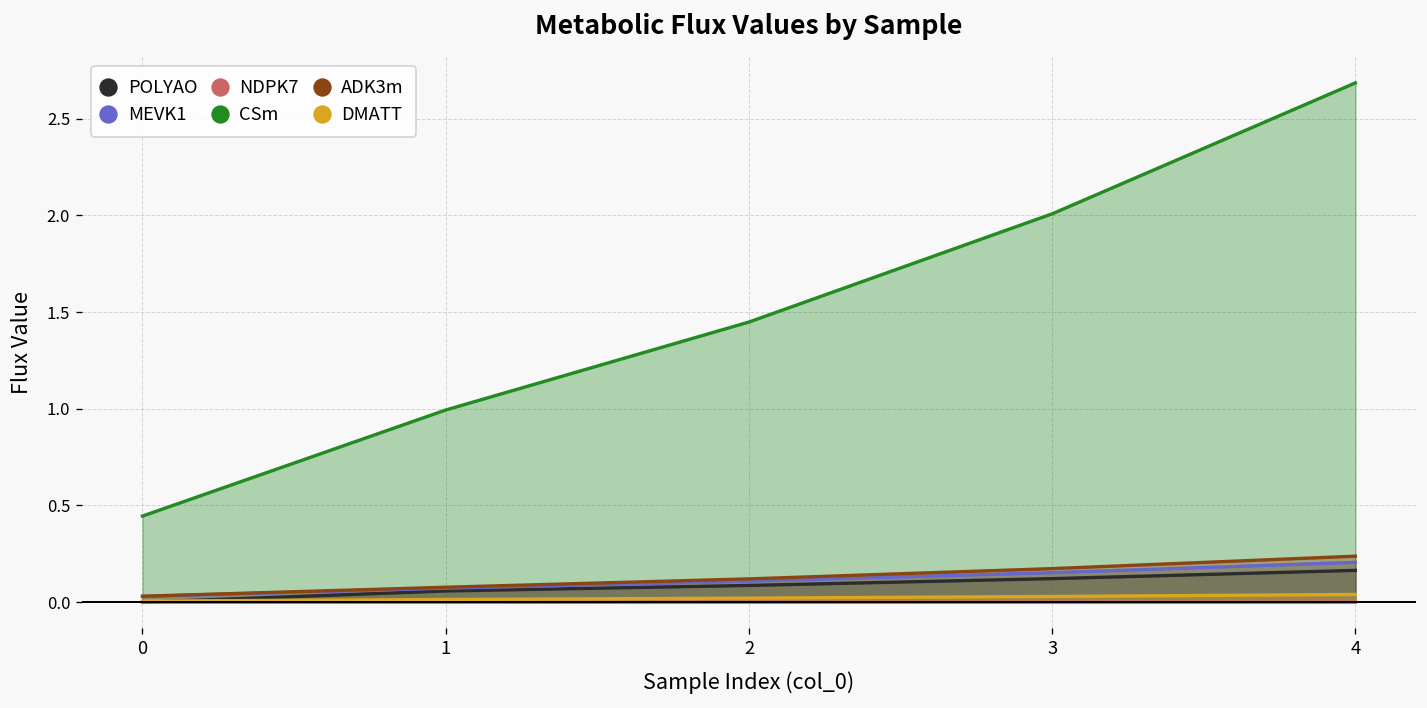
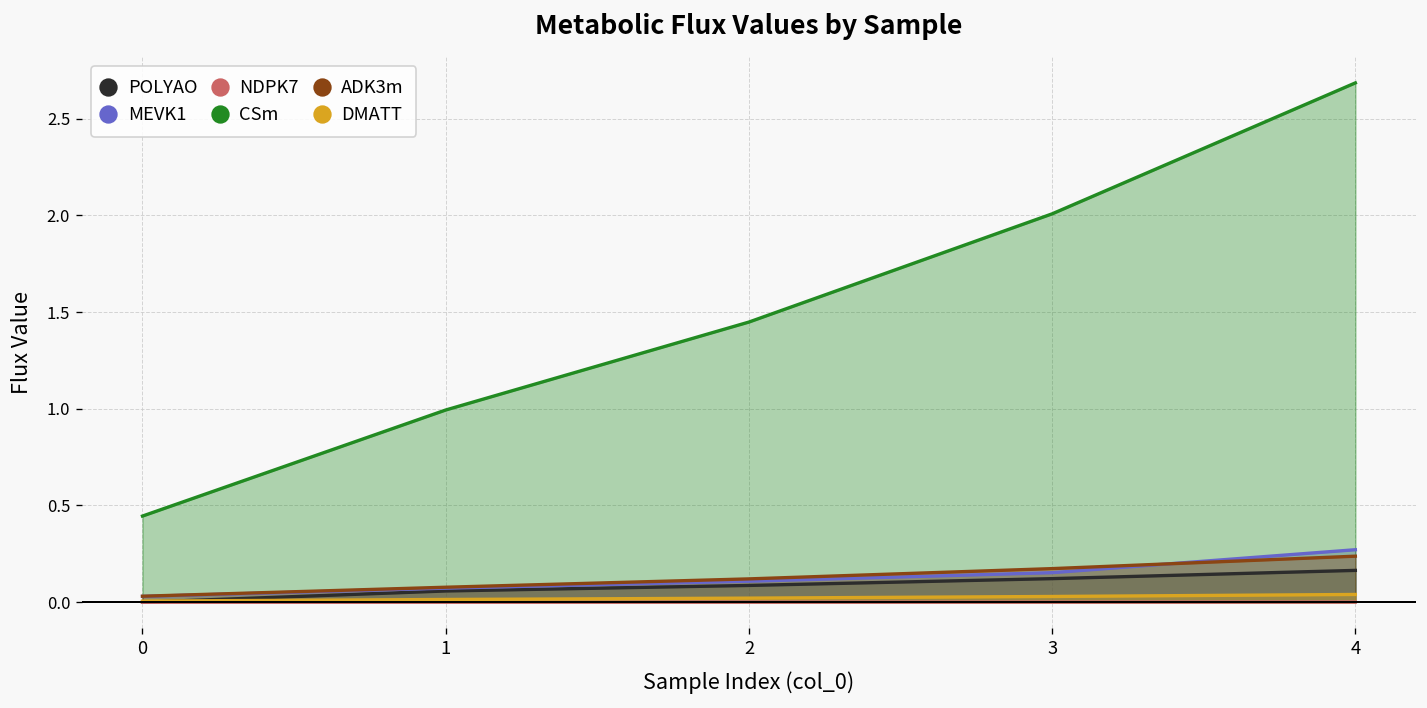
MEVK1, 4: 0.21 -> 0.27
